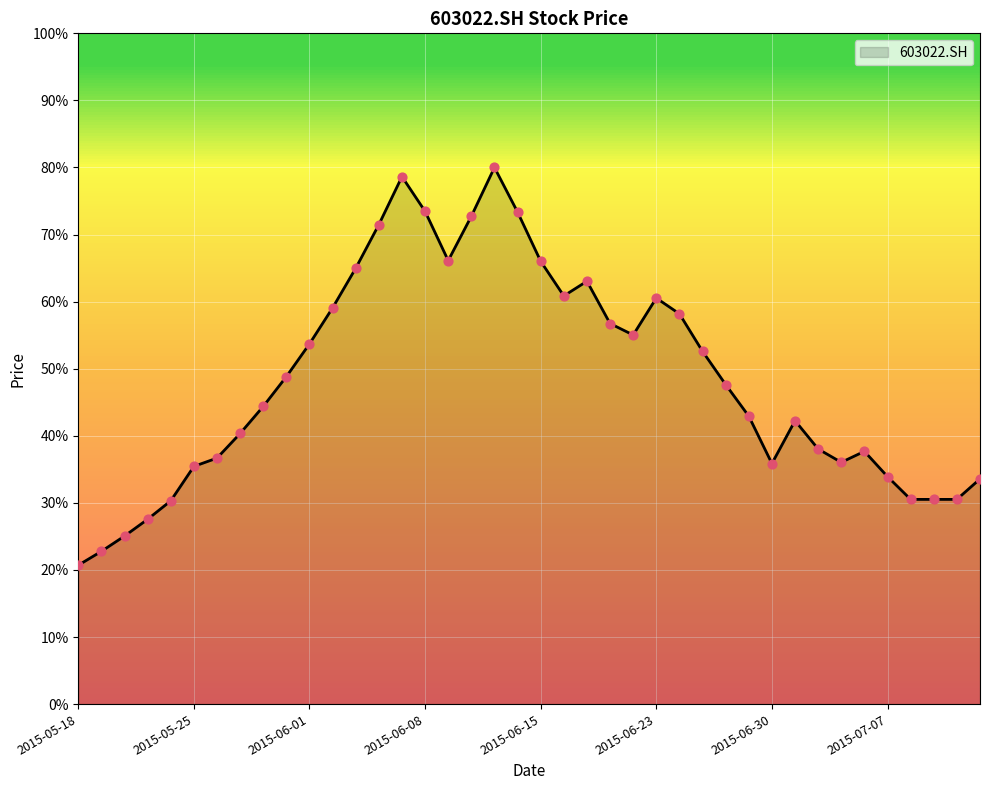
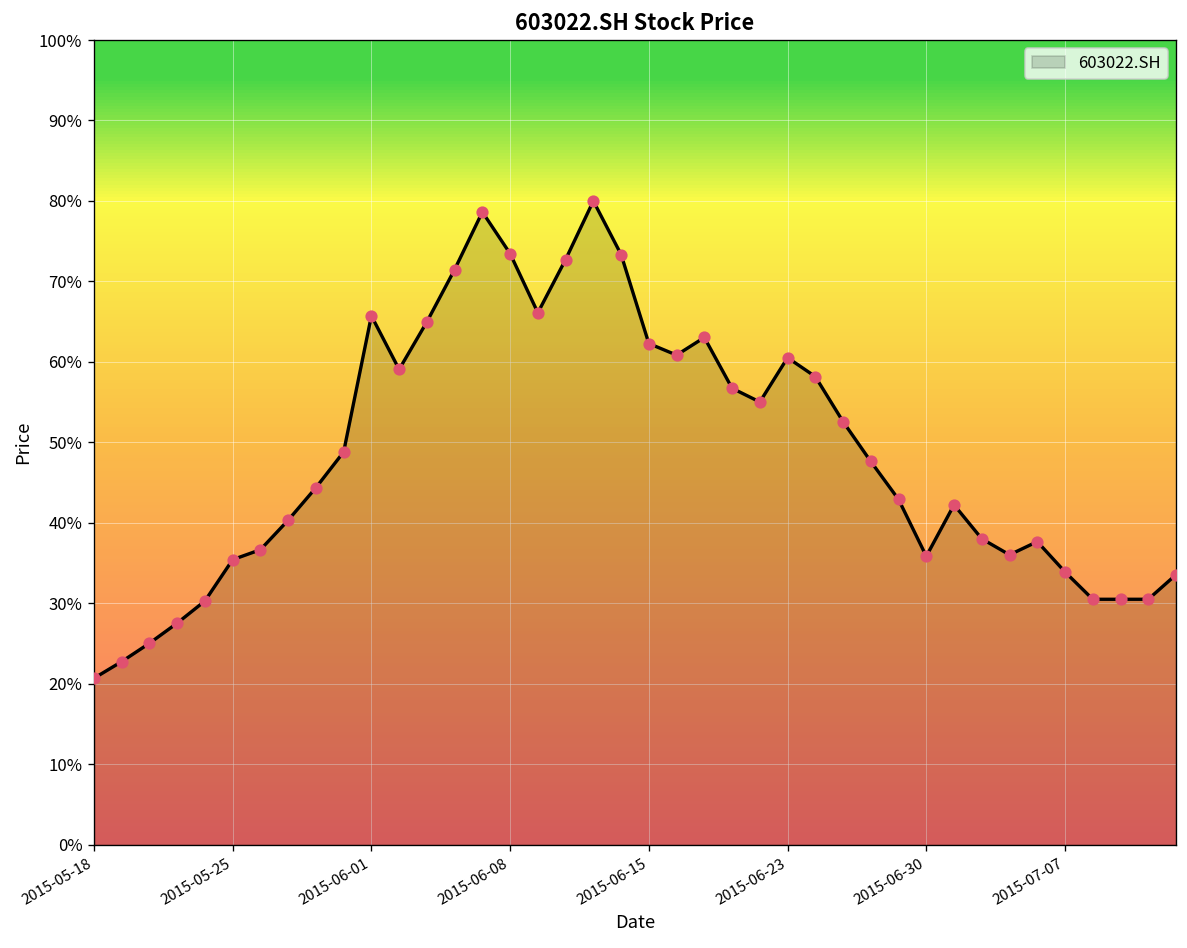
2015-06-01: 54% -> 66%
2015-06-15: 66% -> 62%
